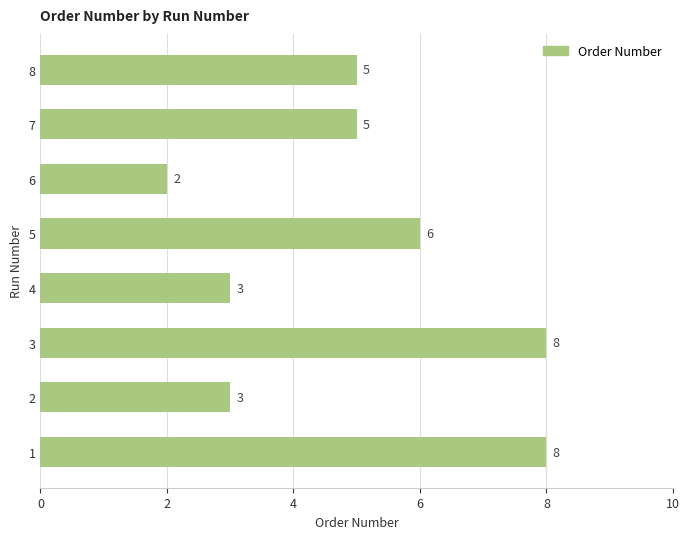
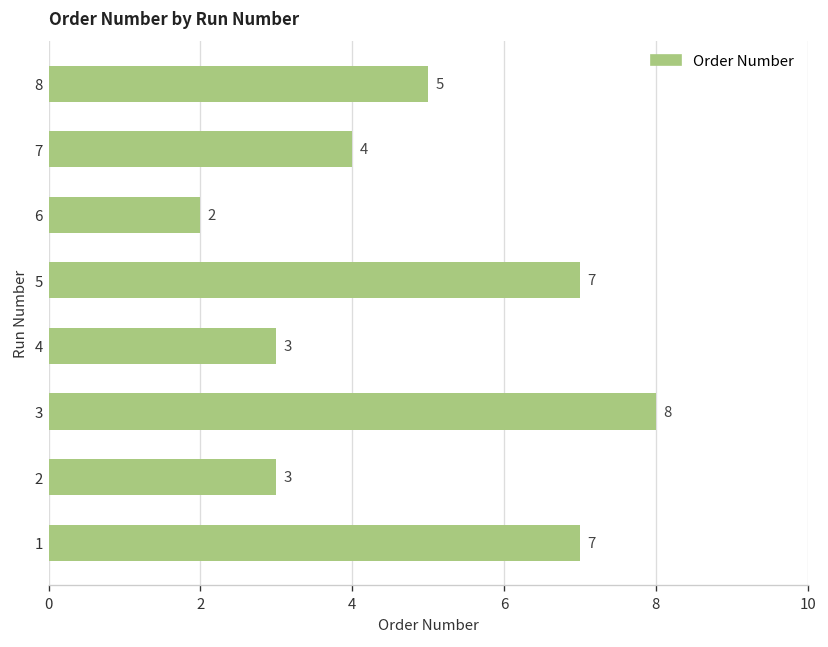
7: 5 -> 4
5: 6 -> 7
1: 8 -> 7
